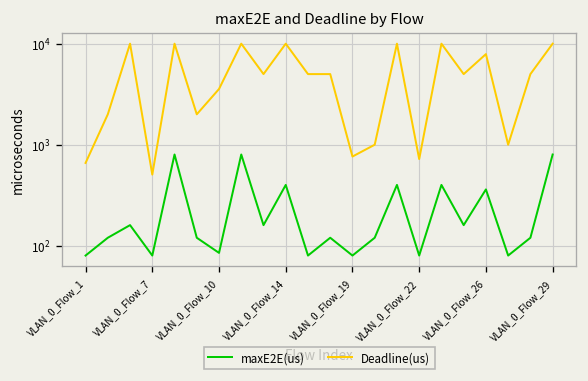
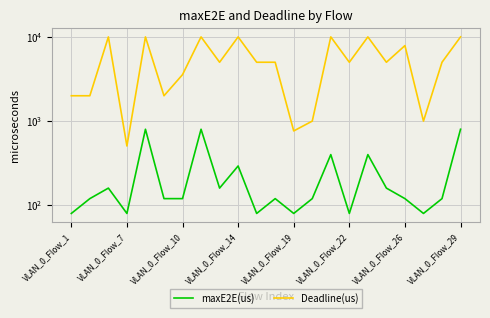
Deadline(us), VLAN_0_Flow_1: 700 -> 2000
maxE2E(us), VLAN_0_Flow_10: 90 -> 120
maxE2E(us), VLAN_0_Flow_14: 400 -> 290
Deadline(us), VLAN_0_Flow_22: 700 -> 5000
maxE2E(us), VLAN_0_Flow_26: 360 -> 120
